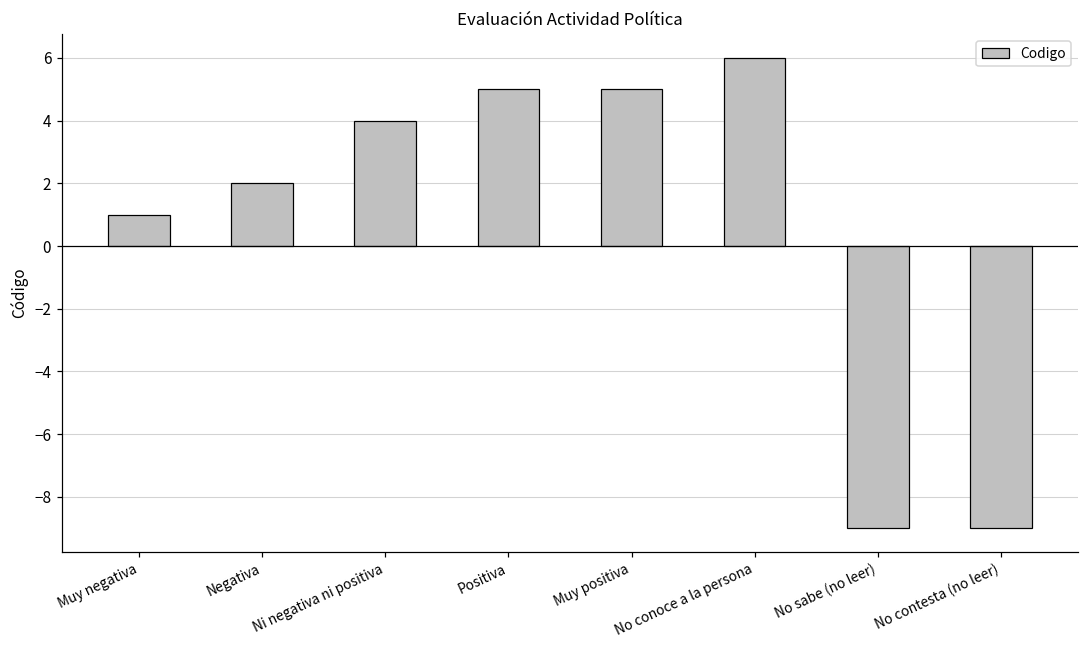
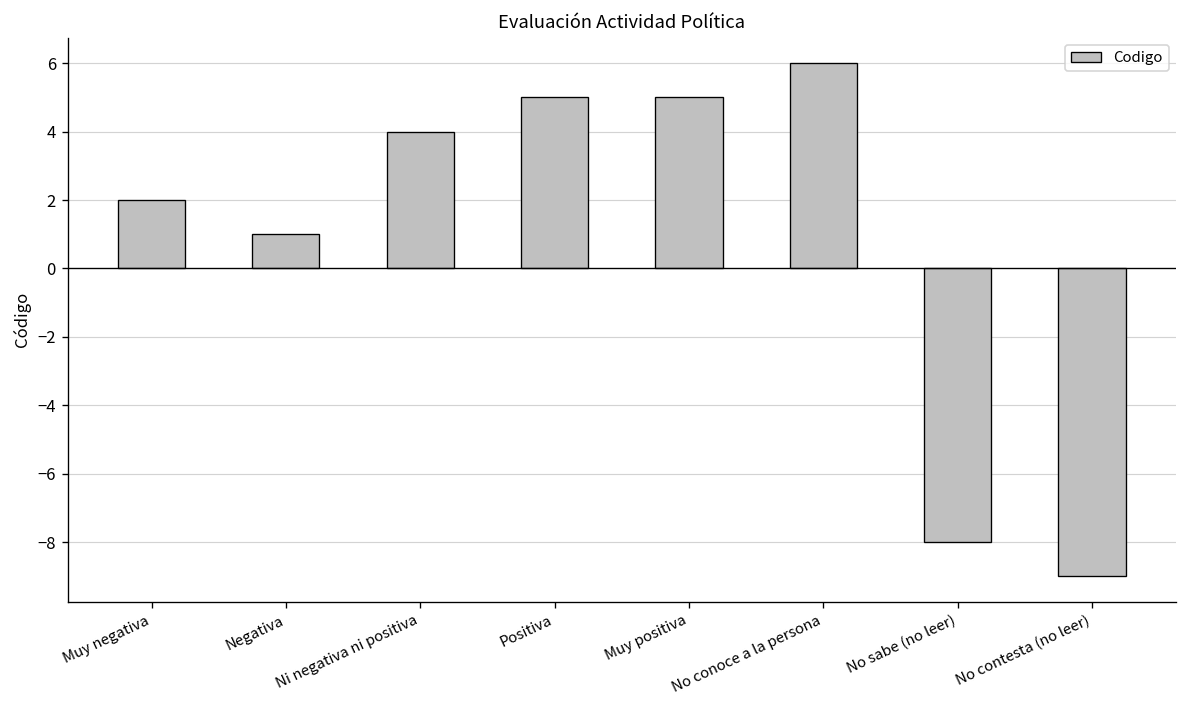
Muy negativa: 1 -> 2
Negativa: 2 -> 1
No sabe (no leer): -9 -> -8
